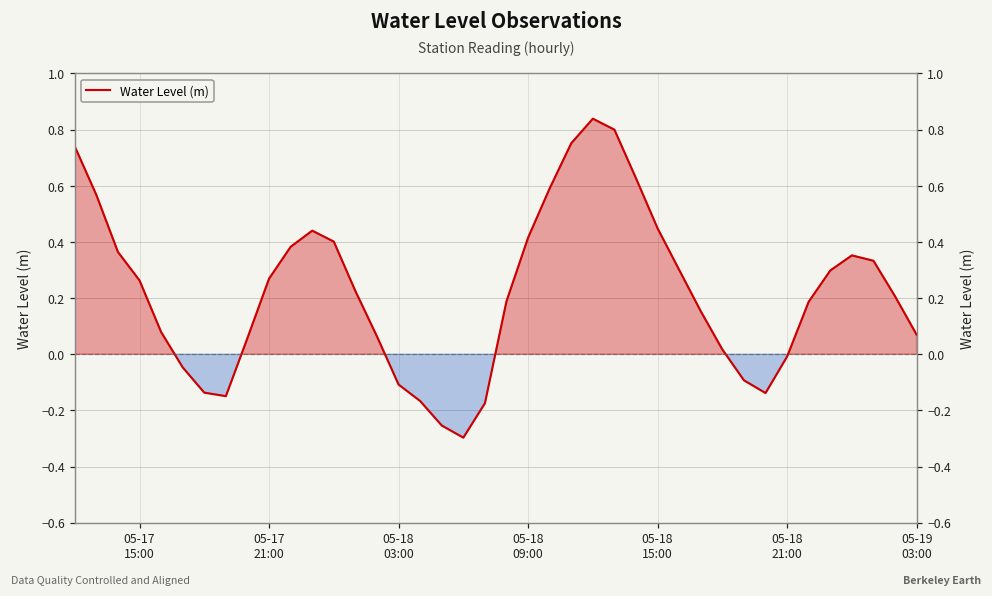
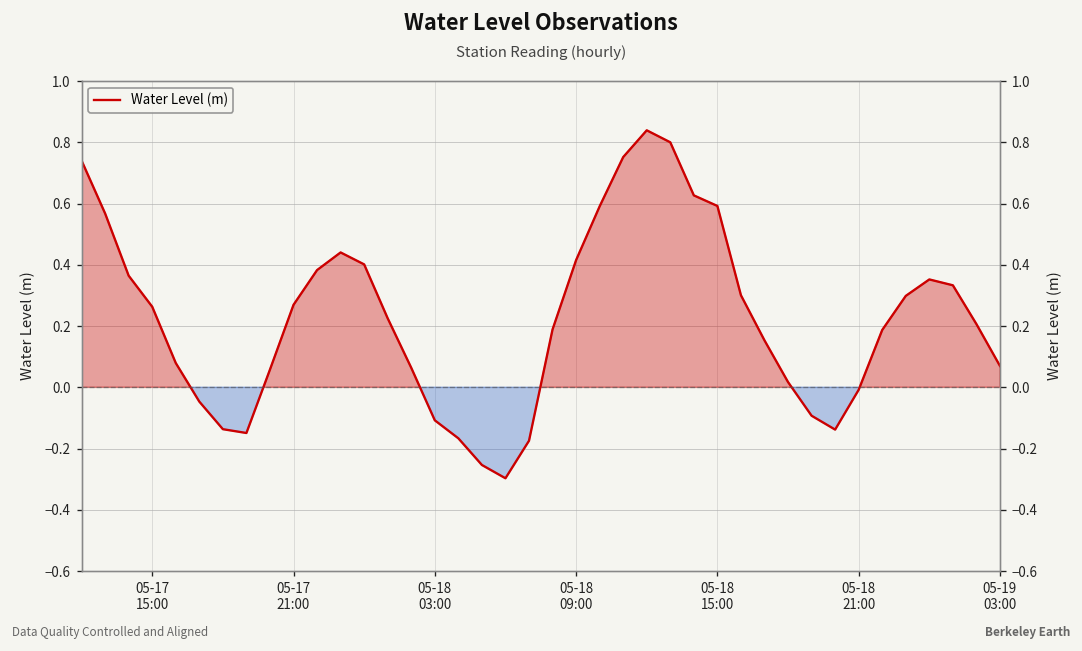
05-18 15:00: 0.45 -> 0.59
